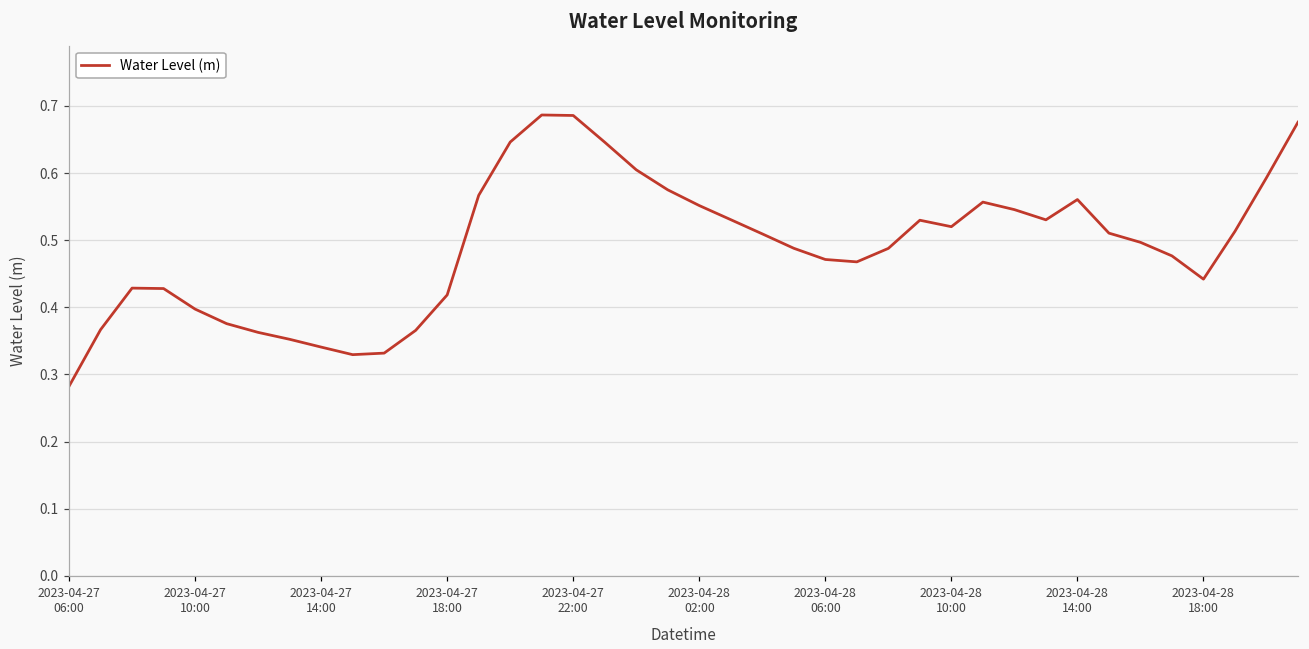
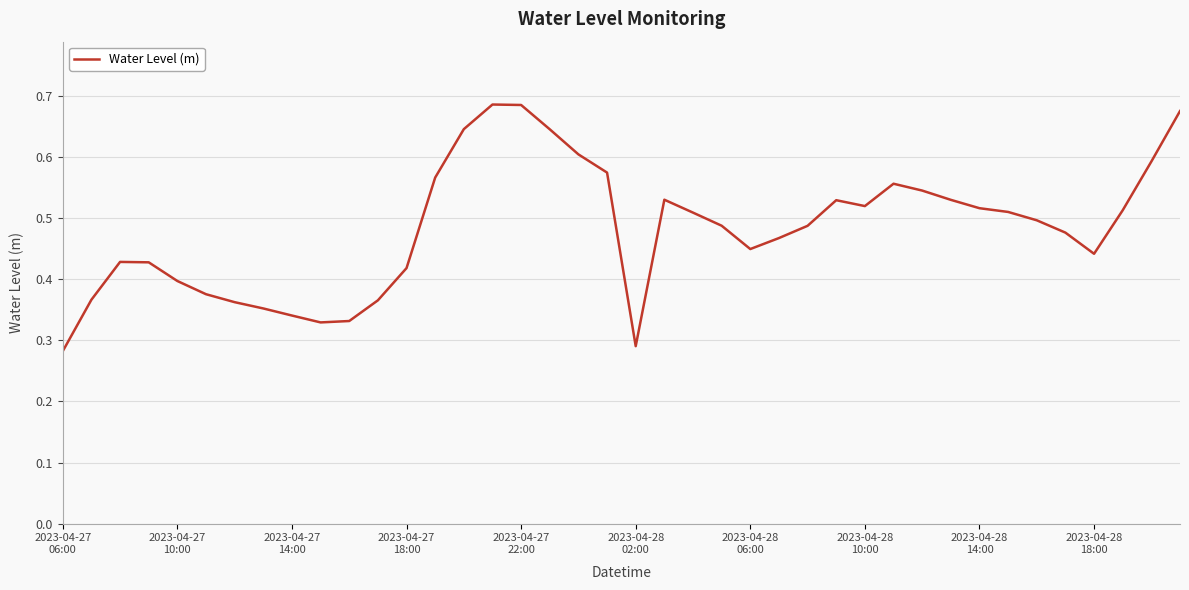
2023-04-28 02:00: 0.55 -> 0.29
2023-04-28 06:00: 0.47 -> 0.45
2023-04-28 14:00: 0.56 -> 0.52
